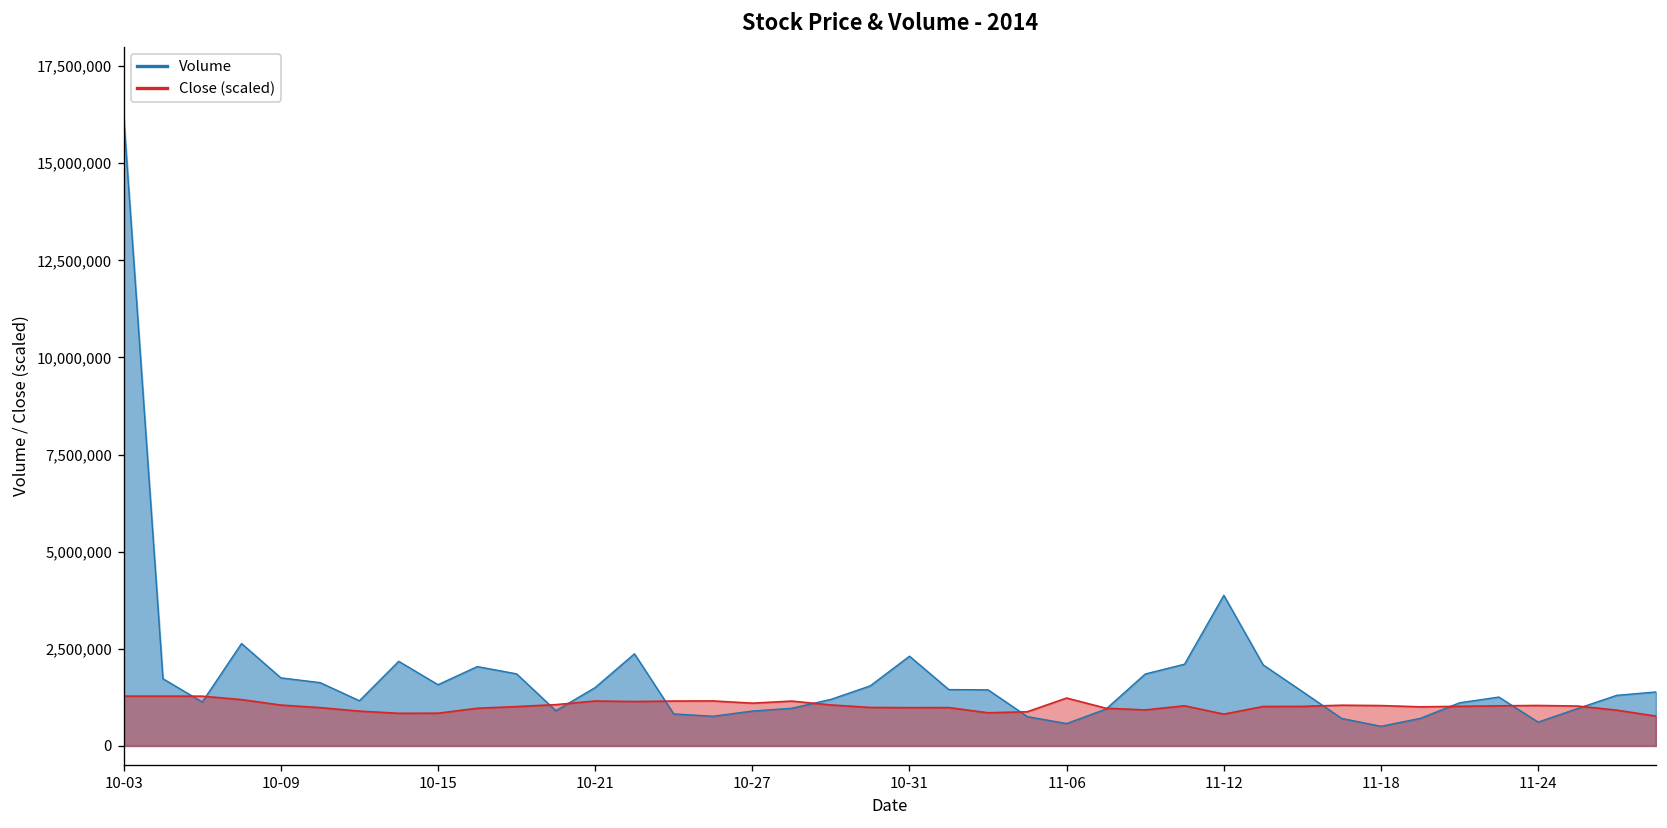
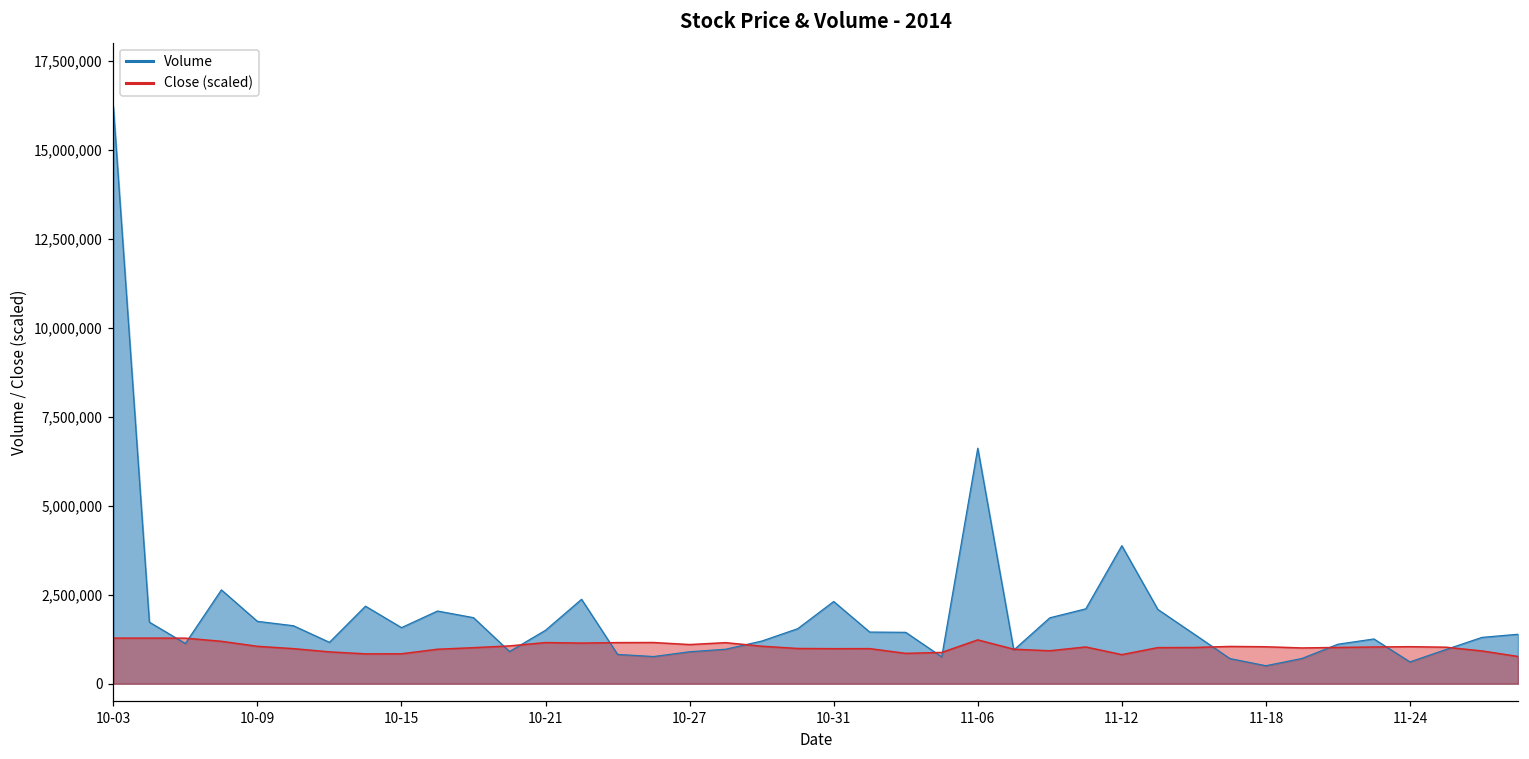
Volume, 11-06: 600,000 -> 6,600,000
